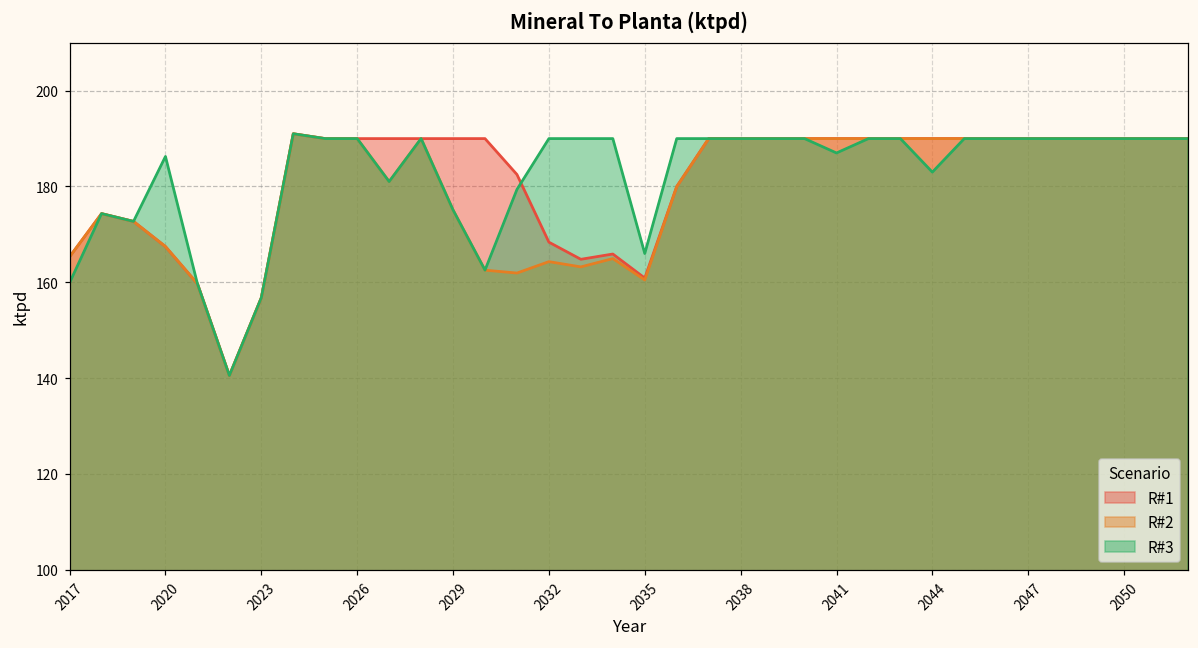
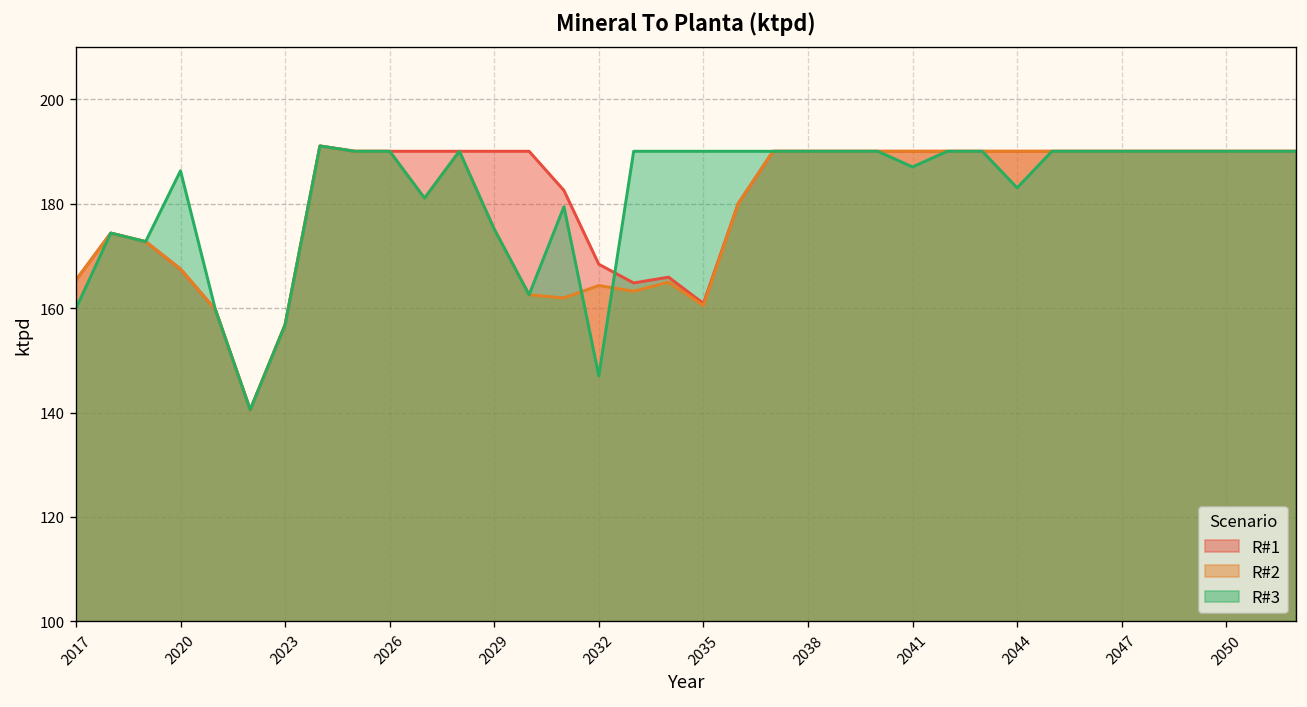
R#3, 2032: 190 -> 147
R#3, 2035: 166 -> 190
